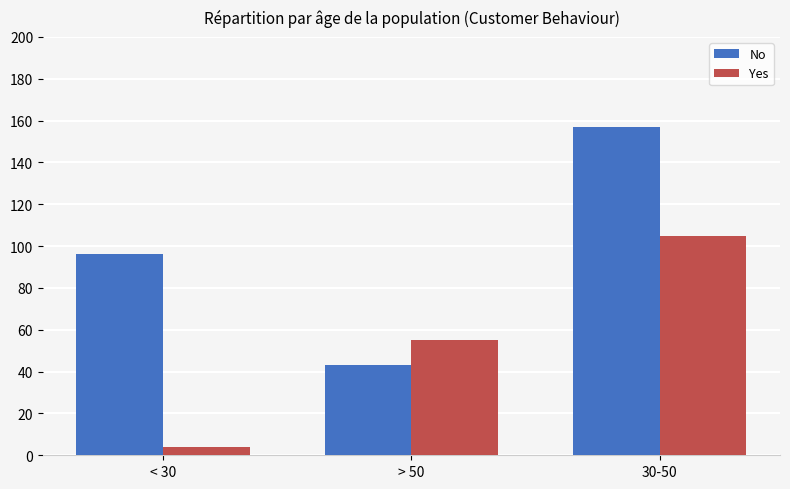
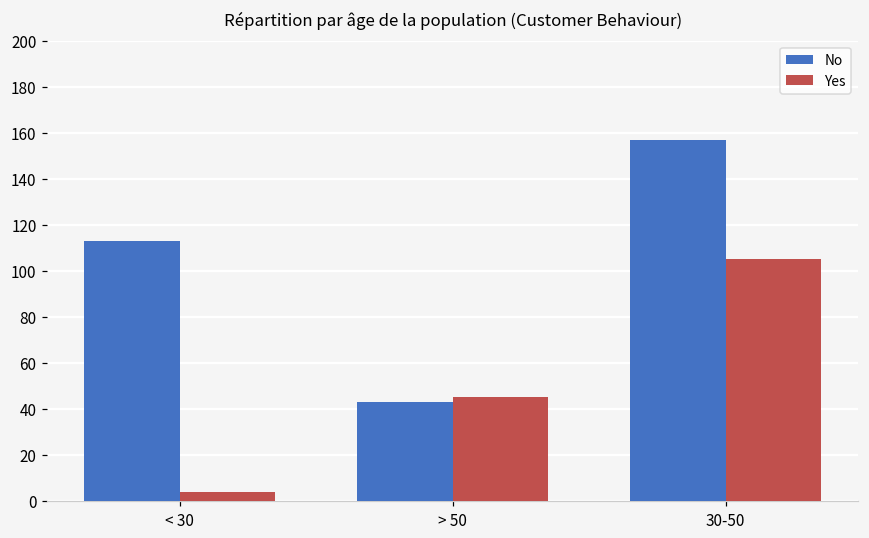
No, < 30: 96 -> 113
Yes, > 50: 55 -> 45
